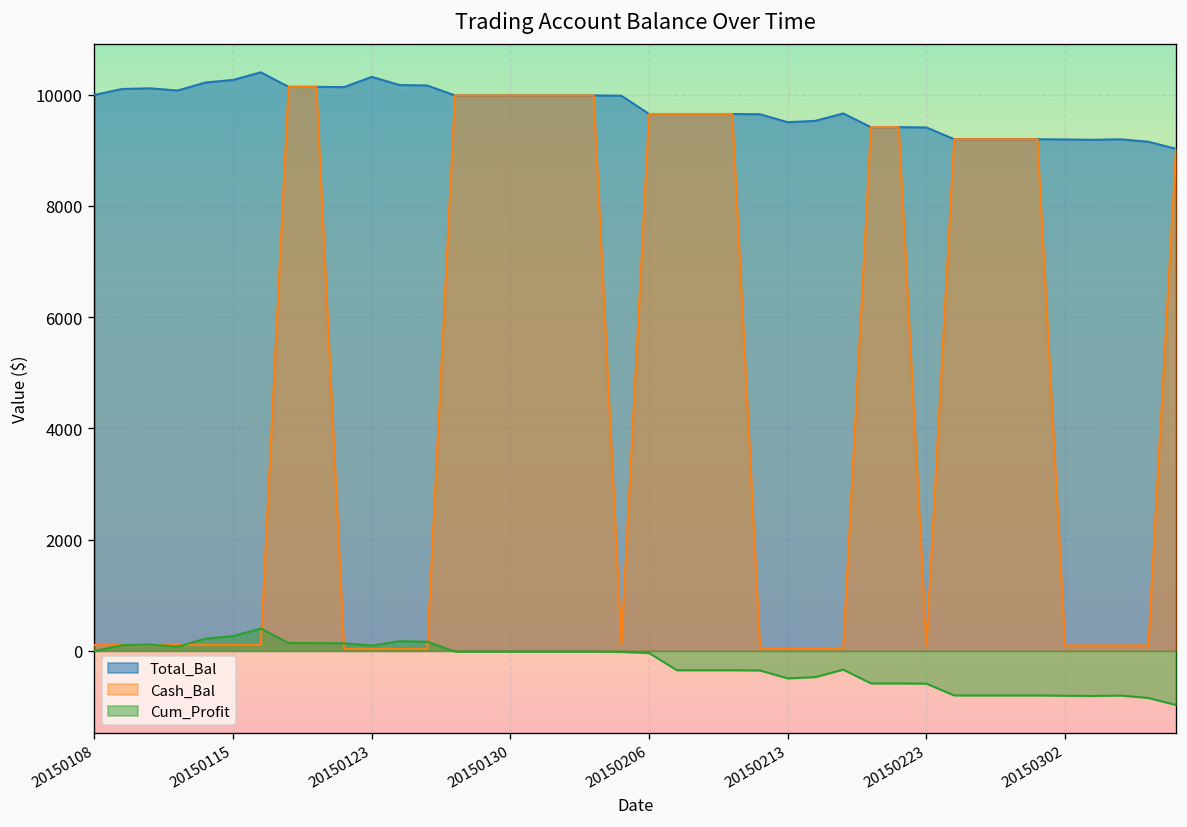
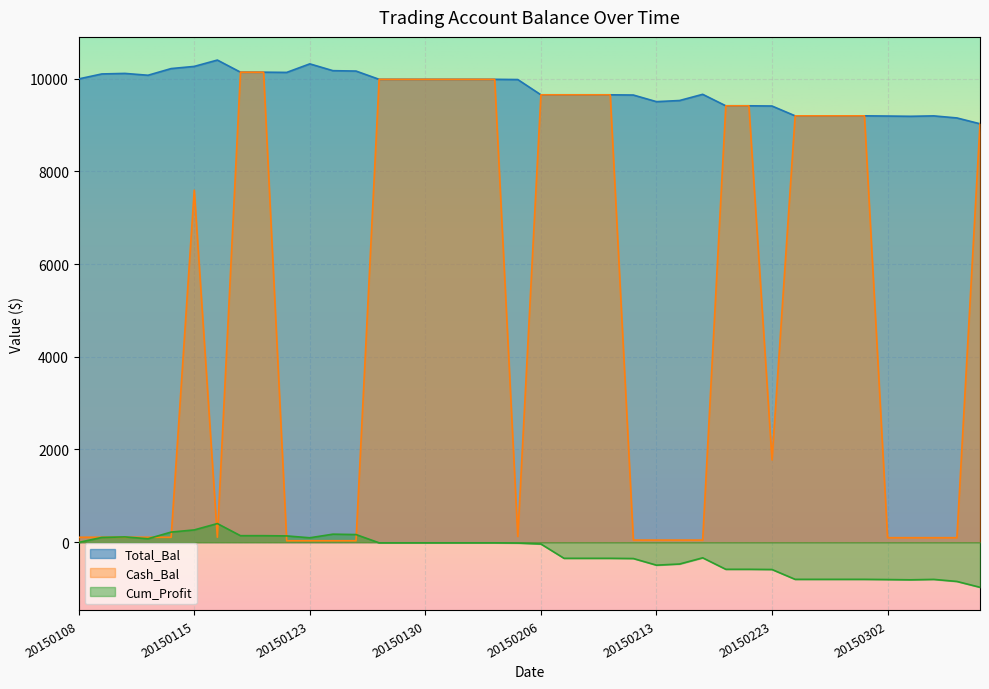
Cash_Bal, 20150115: 100 -> 7600
Cash_Bal, 20150223: 100 -> 1800
